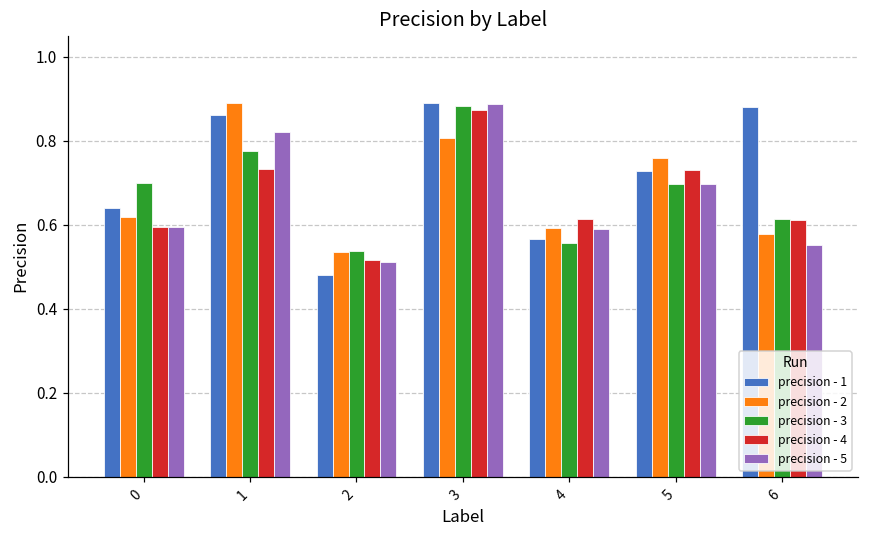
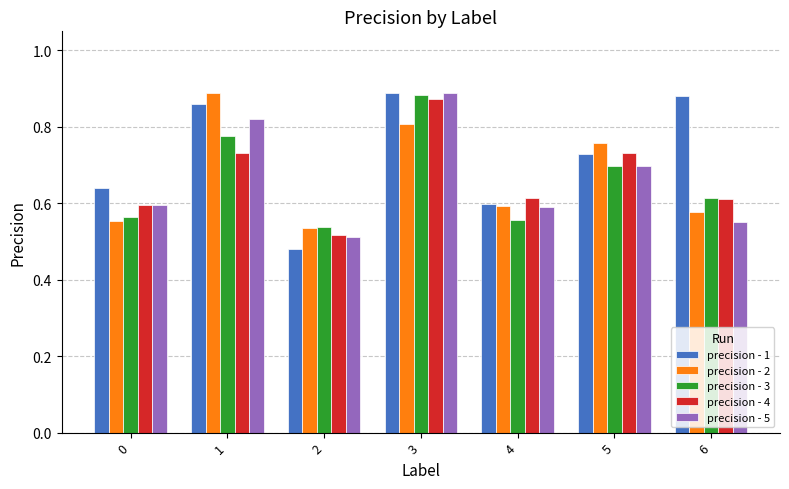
precision - 2, 0: 0.62 -> 0.55
precision - 3, 0: 0.70 -> 0.56
precision - 1, 4: 0.57 -> 0.60
